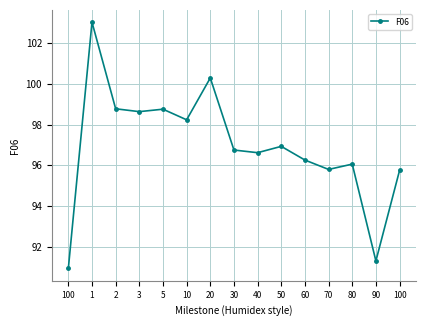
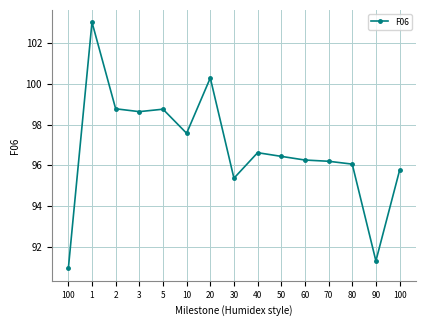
10: 98.2 -> 97.6
30: 96.8 -> 95.4
50: 96.9 -> 96.4
70: 95.8 -> 96.2
